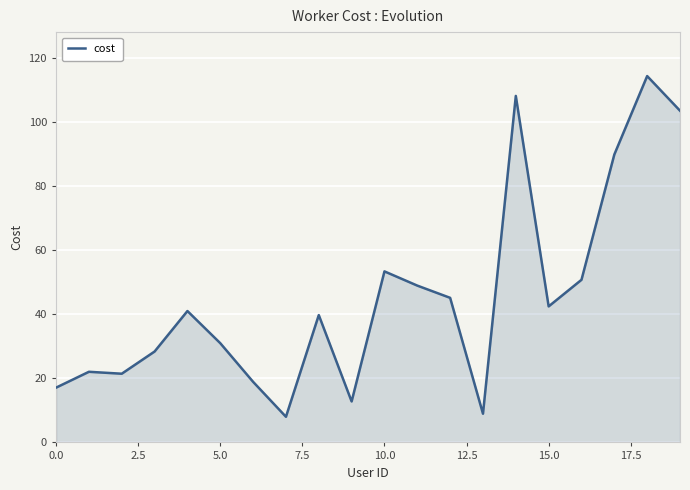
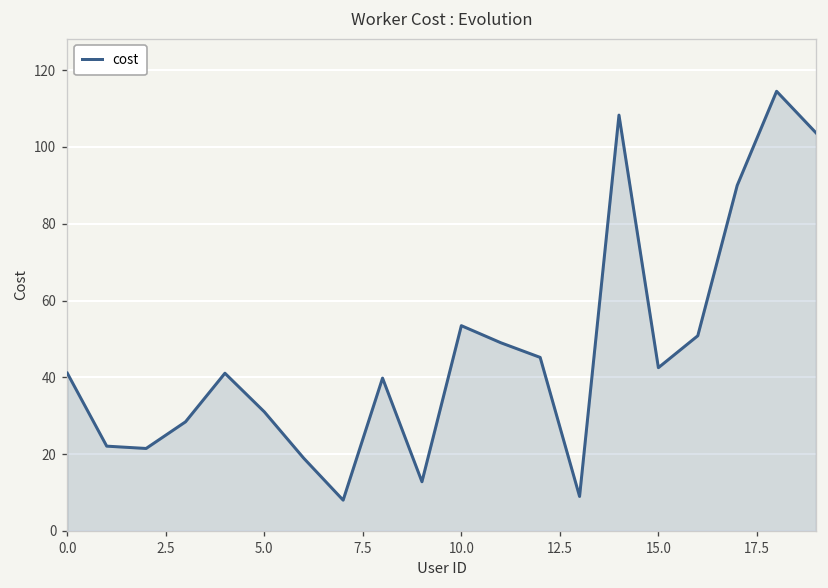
0.0: 17 -> 41
